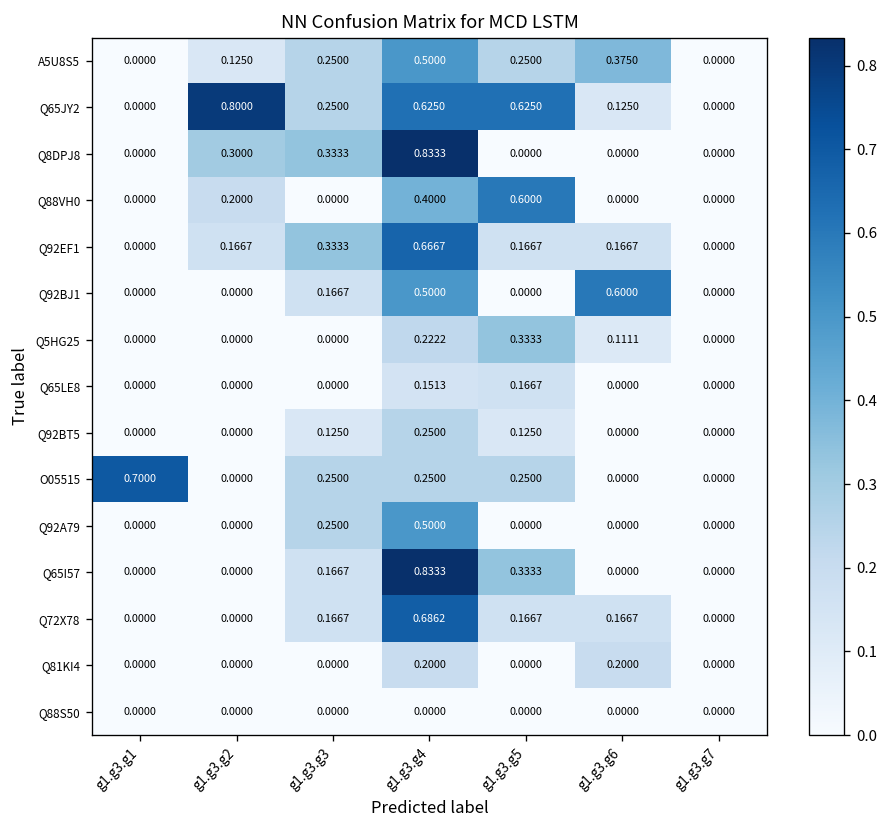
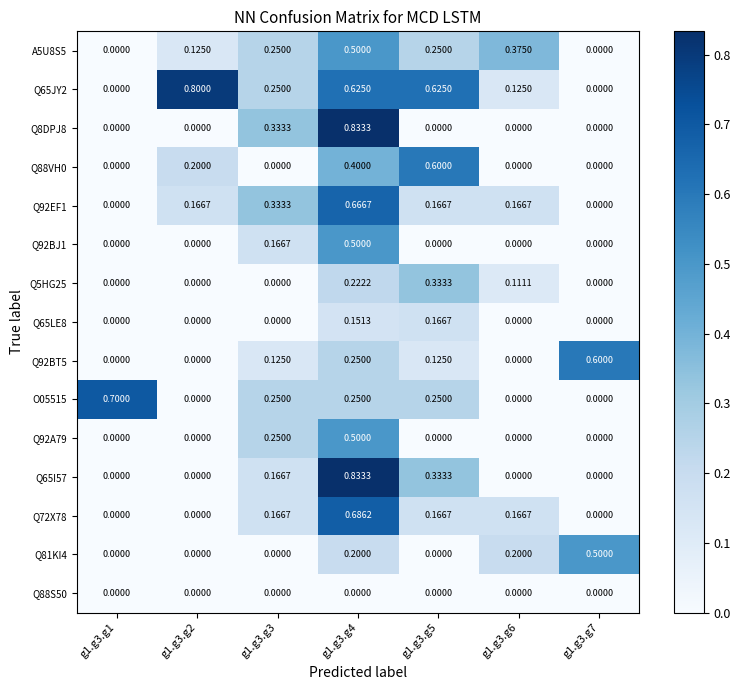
Q8DPJ8, g1.g3.g2: 0.3000 -> 0.0000
Q92BJ1, g1.g3.g6: 0.6000 -> 0.0000
Q92BT5, g1.g3.g7: 0.0000 -> 0.6000
Q81KI4, g1.g3.g7: 0.0000 -> 0.5000
